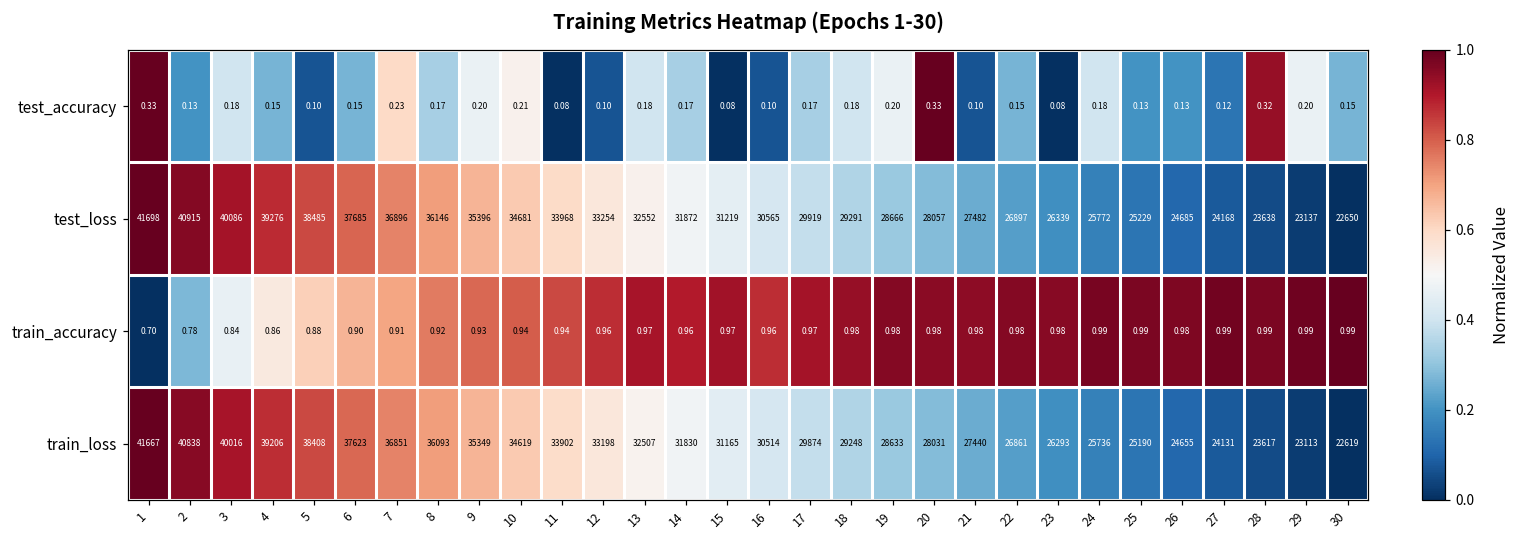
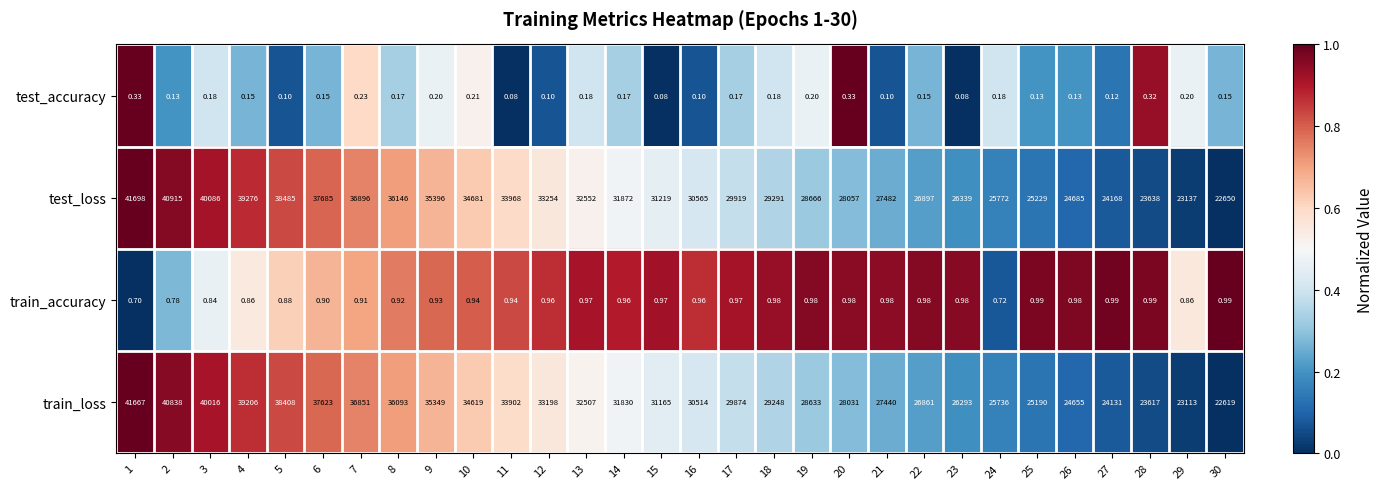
train_accuracy, 24: 0.99 -> 0.72
train_accuracy, 29: 0.99 -> 0.86
